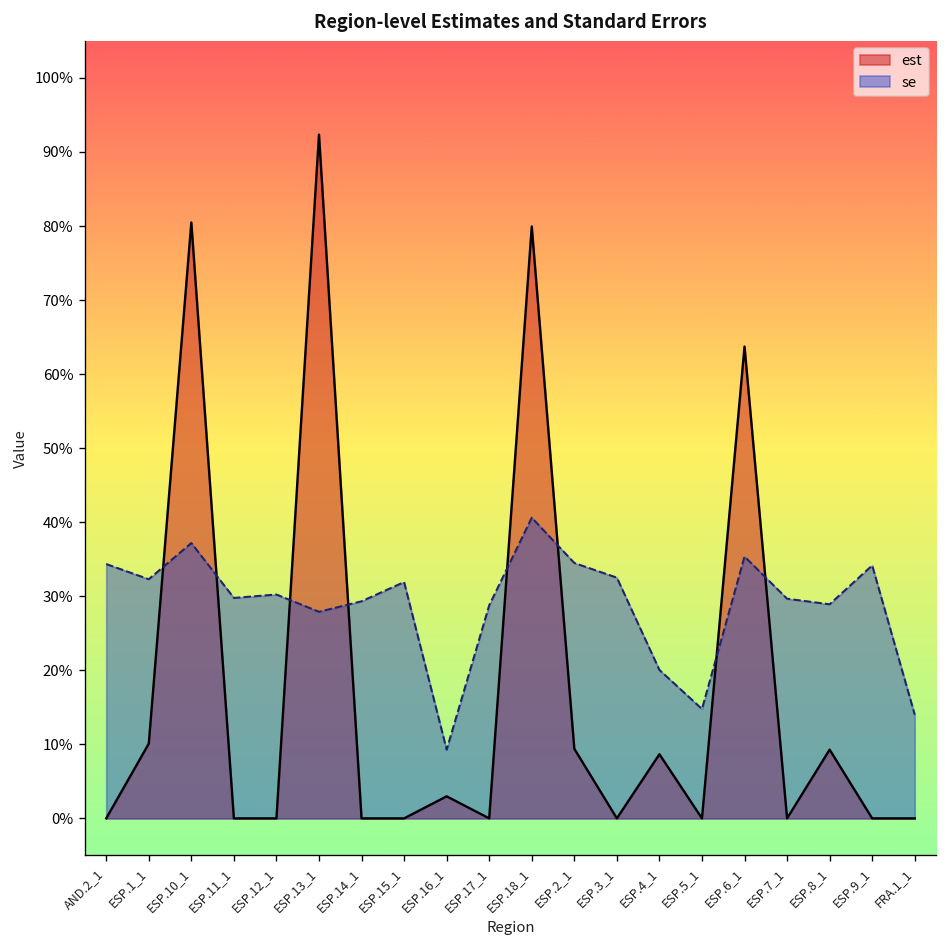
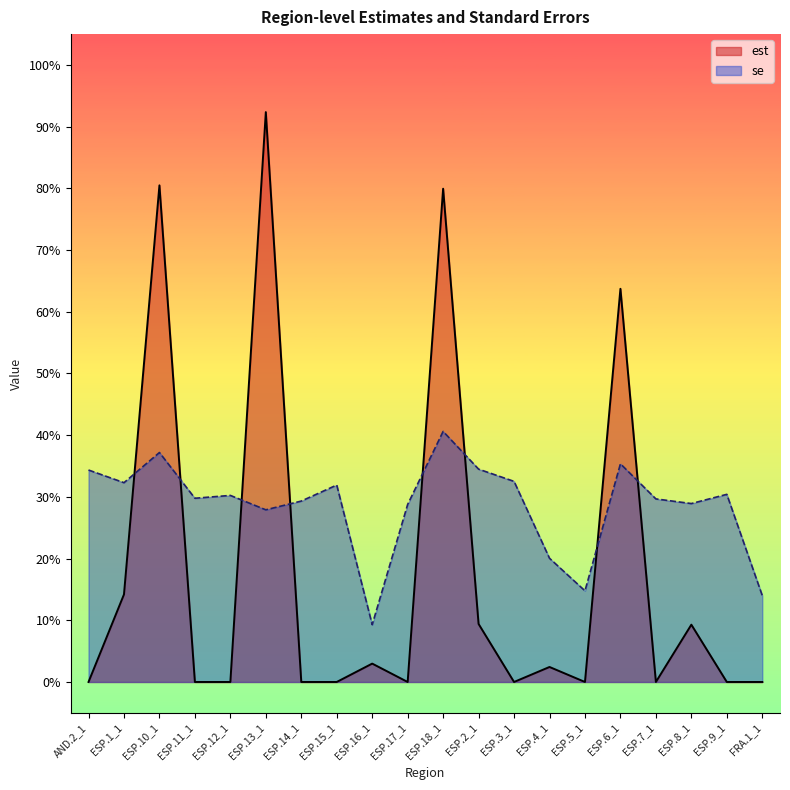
est, ESP.1_1: 10% -> 14%
est, ESP.4_1: 9% -> 2%
se, ESP.9_1: 34% -> 30%
